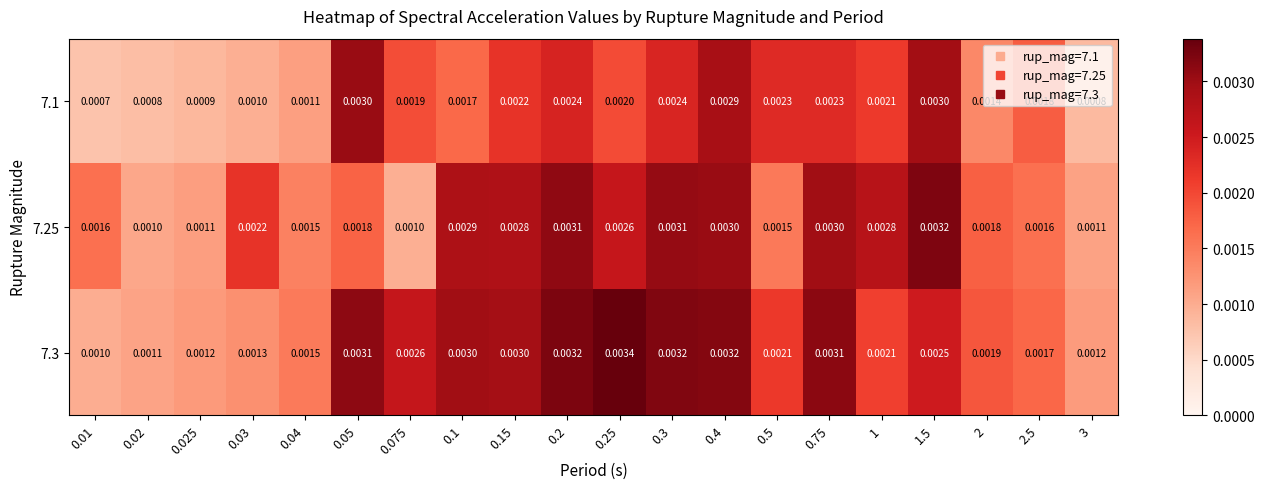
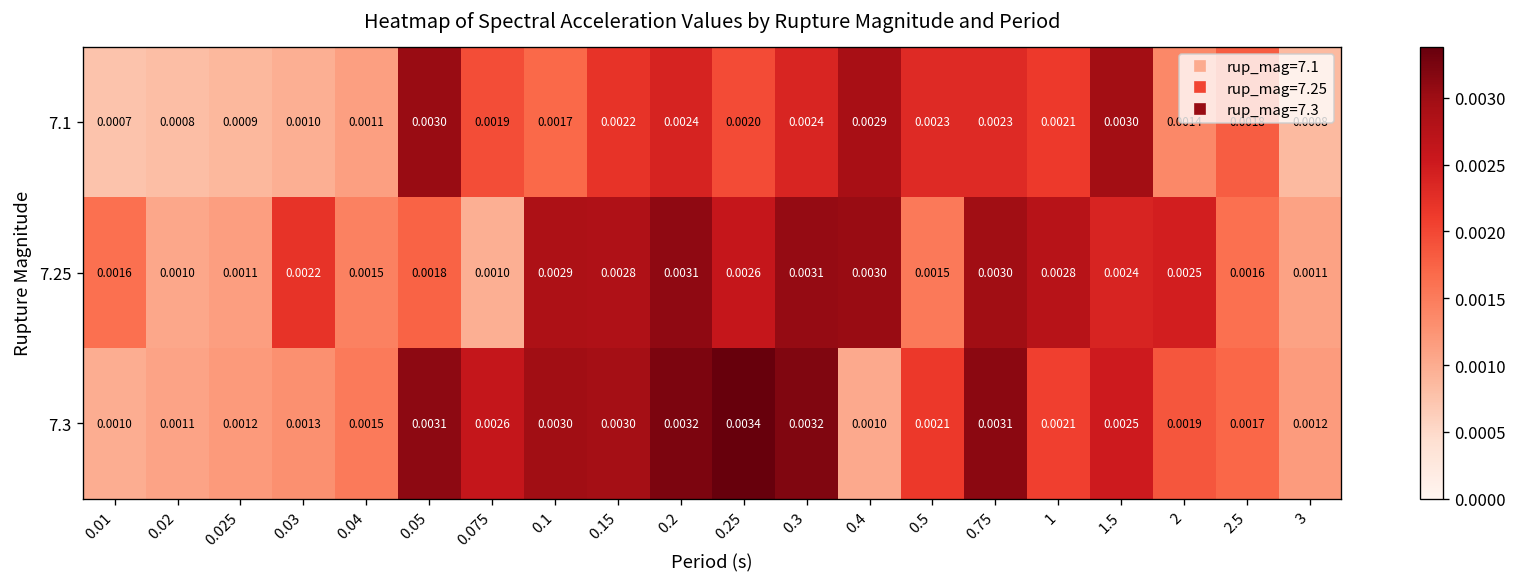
7.25, 1.5: 0.0032 -> 0.0024
7.25, 2: 0.0018 -> 0.0025
7.3, 0.4: 0.0032 -> 0.0010
